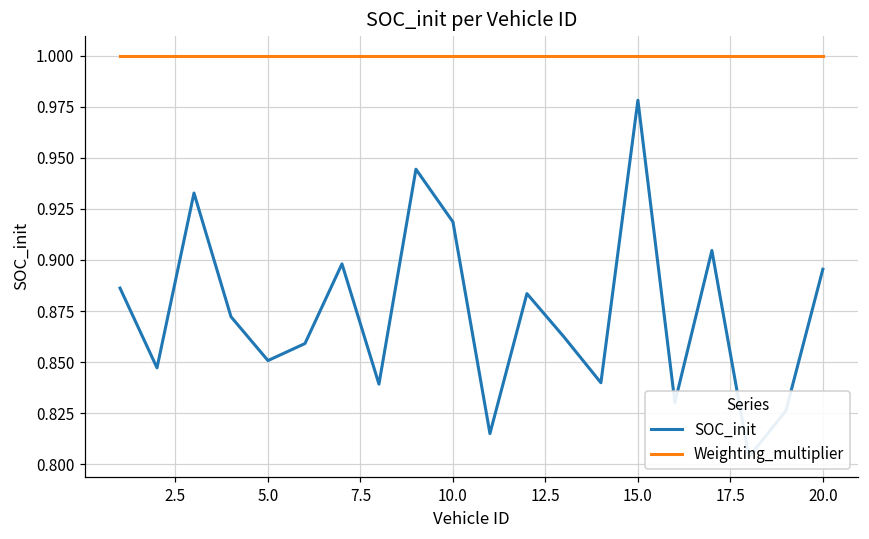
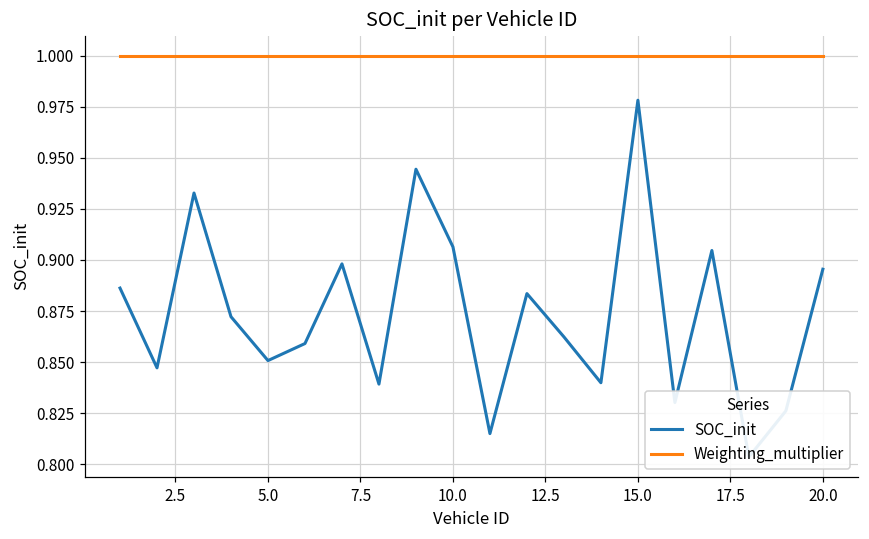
SOC_init, 10.0: 0.919 -> 0.906
